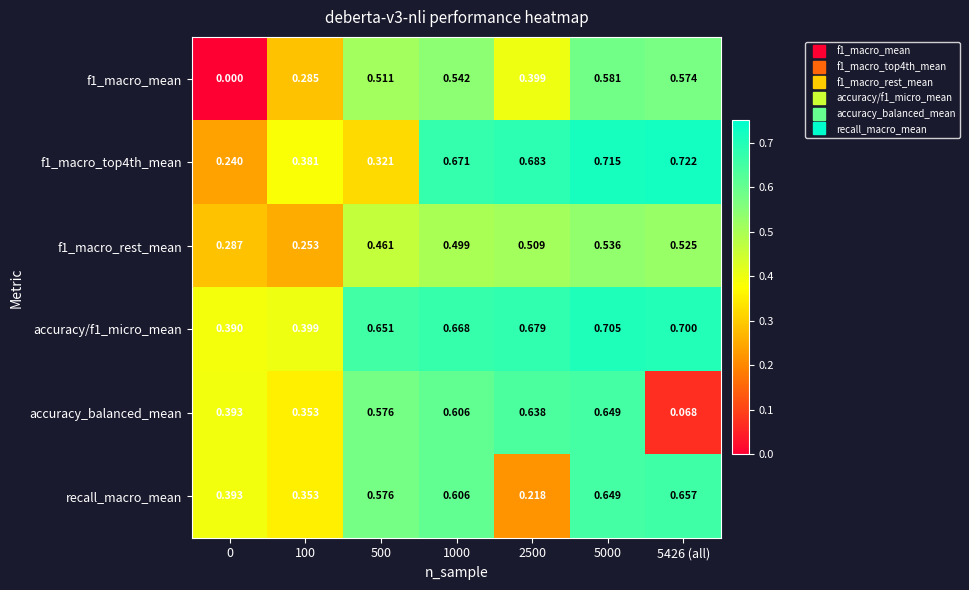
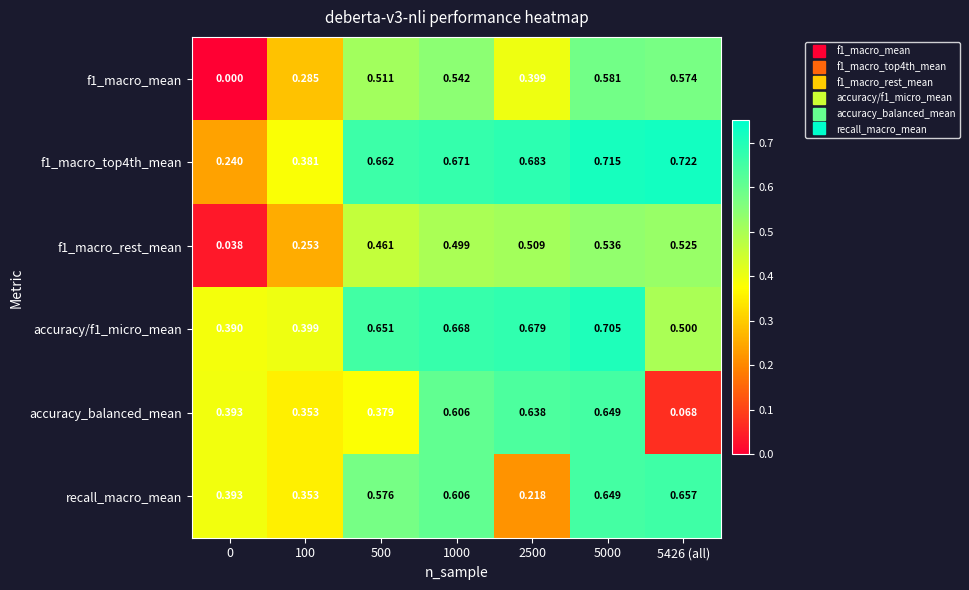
f1_macro_top4th_mean, 500: 0.321 -> 0.662
f1_macro_rest_mean, 0: 0.287 -> 0.038
accuracy/f1_micro_mean, 5426 (all): 0.700 -> 0.500
accuracy_balanced_mean, 500: 0.576 -> 0.379
